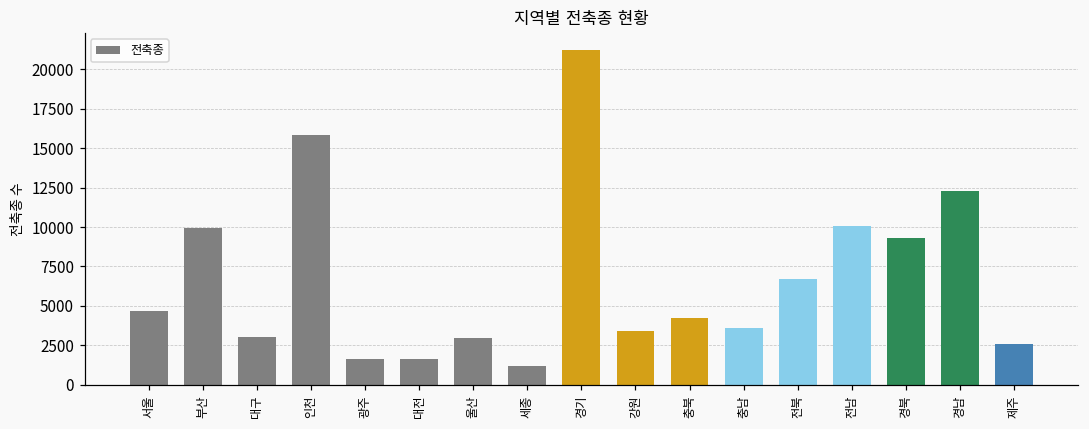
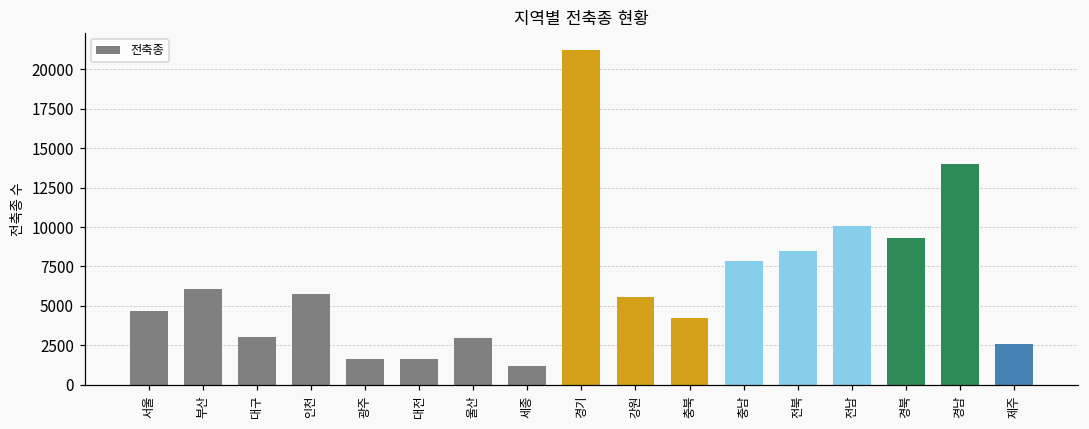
부산: 10000 -> 6100
인천: 15900 -> 5800
강원: 3400 -> 5600
충남: 3600 -> 7900
전북: 6700 -> 8500
경남: 12300 -> 14000
